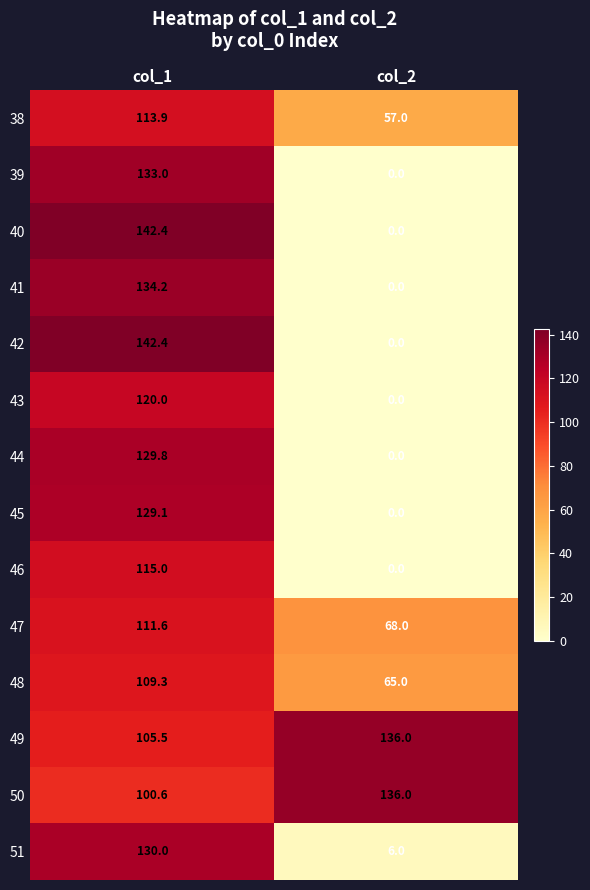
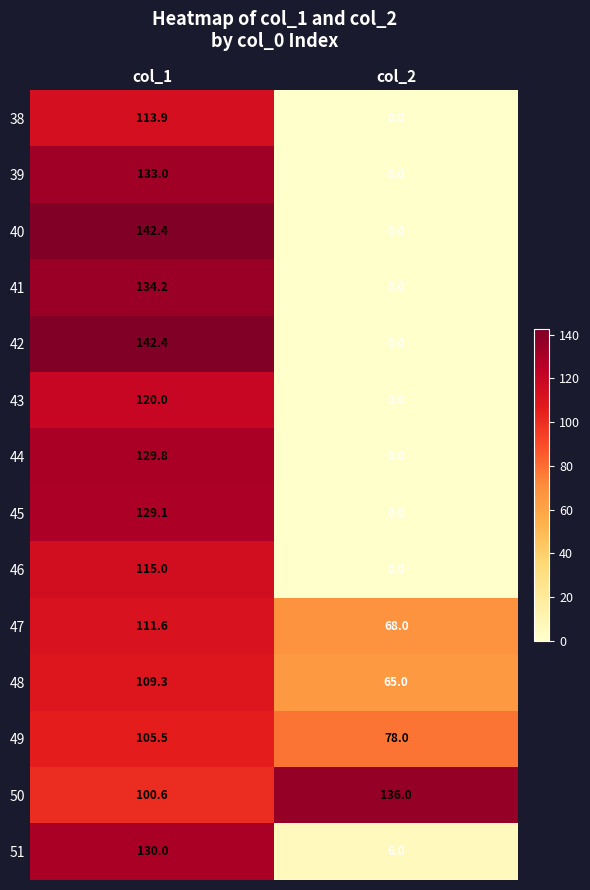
38, col_2: 57.0 -> 0.0
49, col_2: 136.0 -> 78.0
